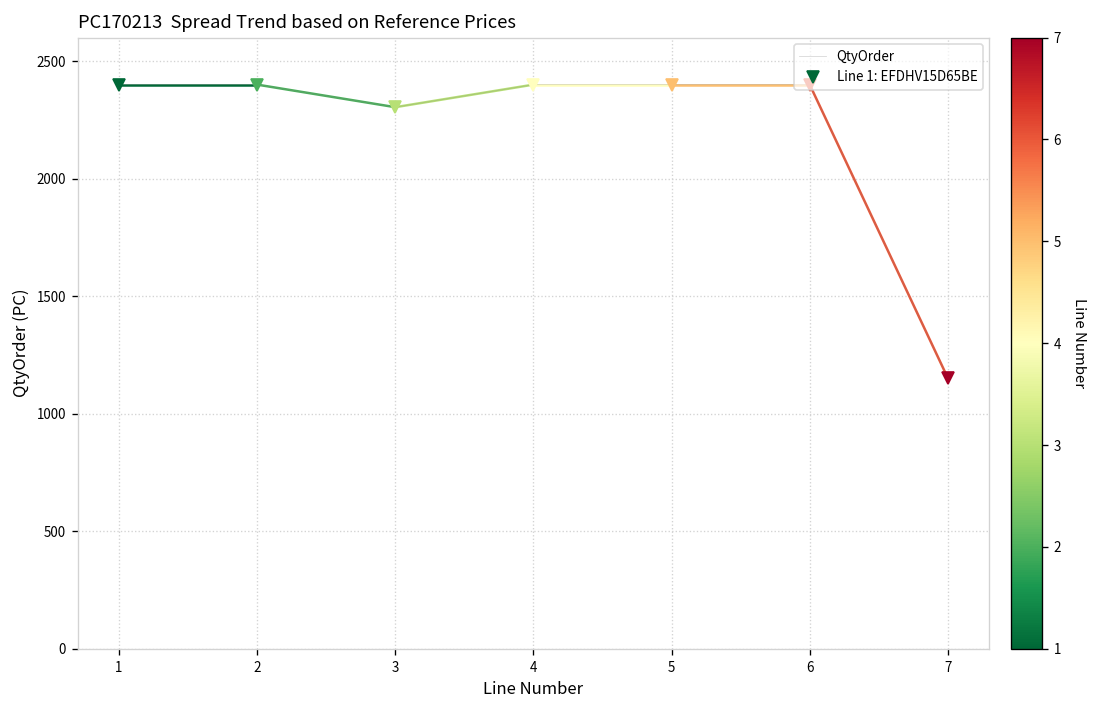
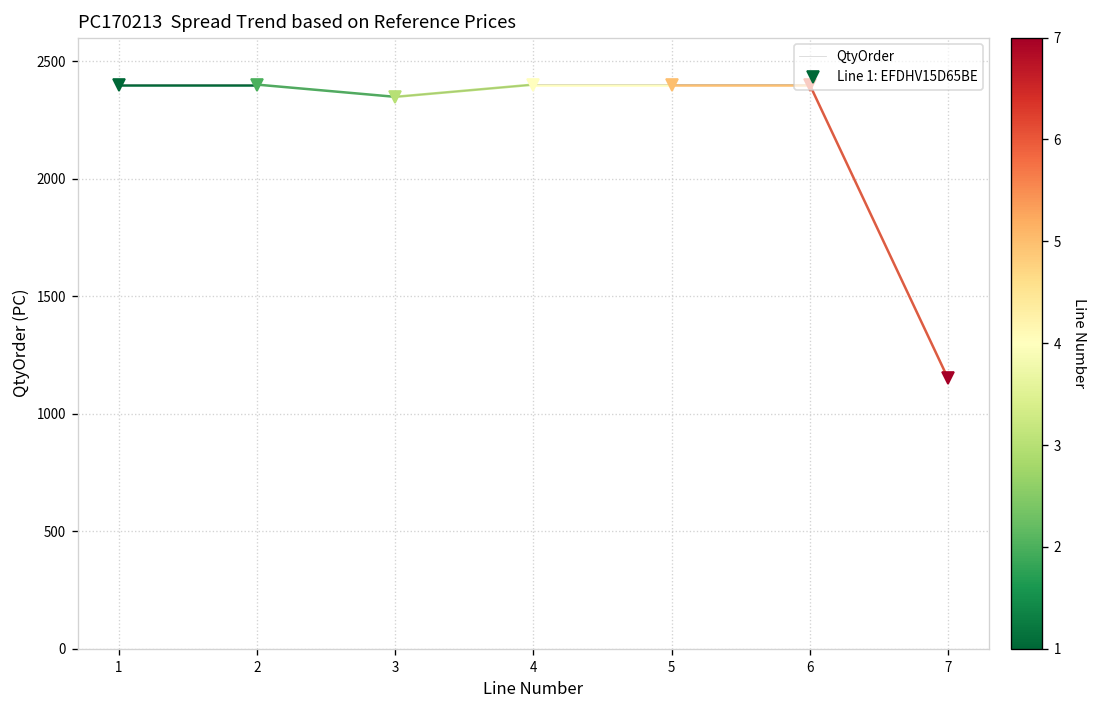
QtyOrder, 3: 2300 -> 2350
